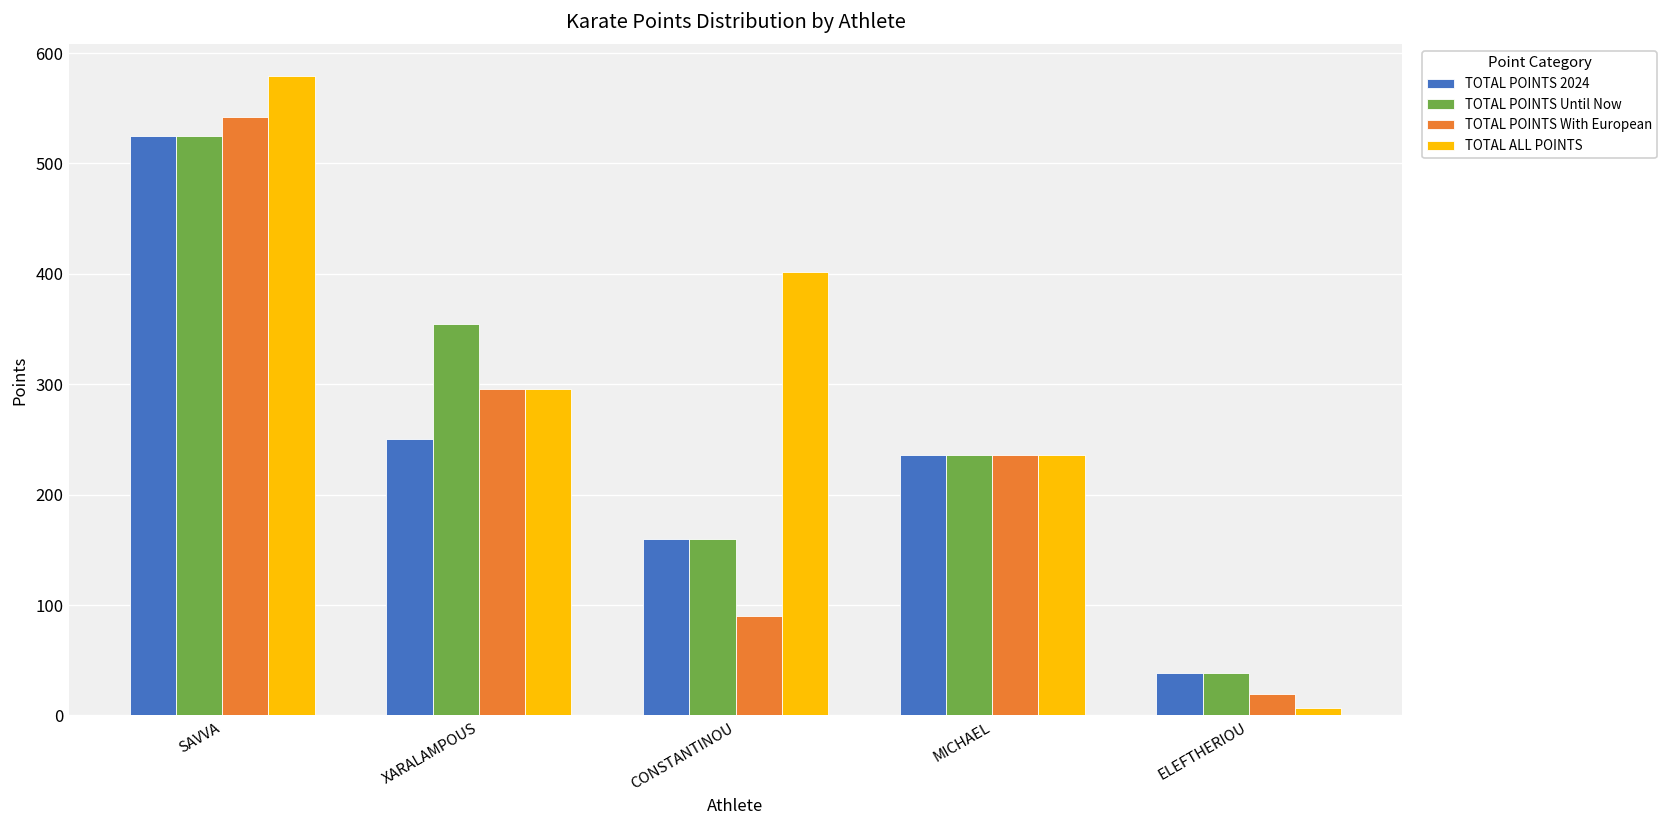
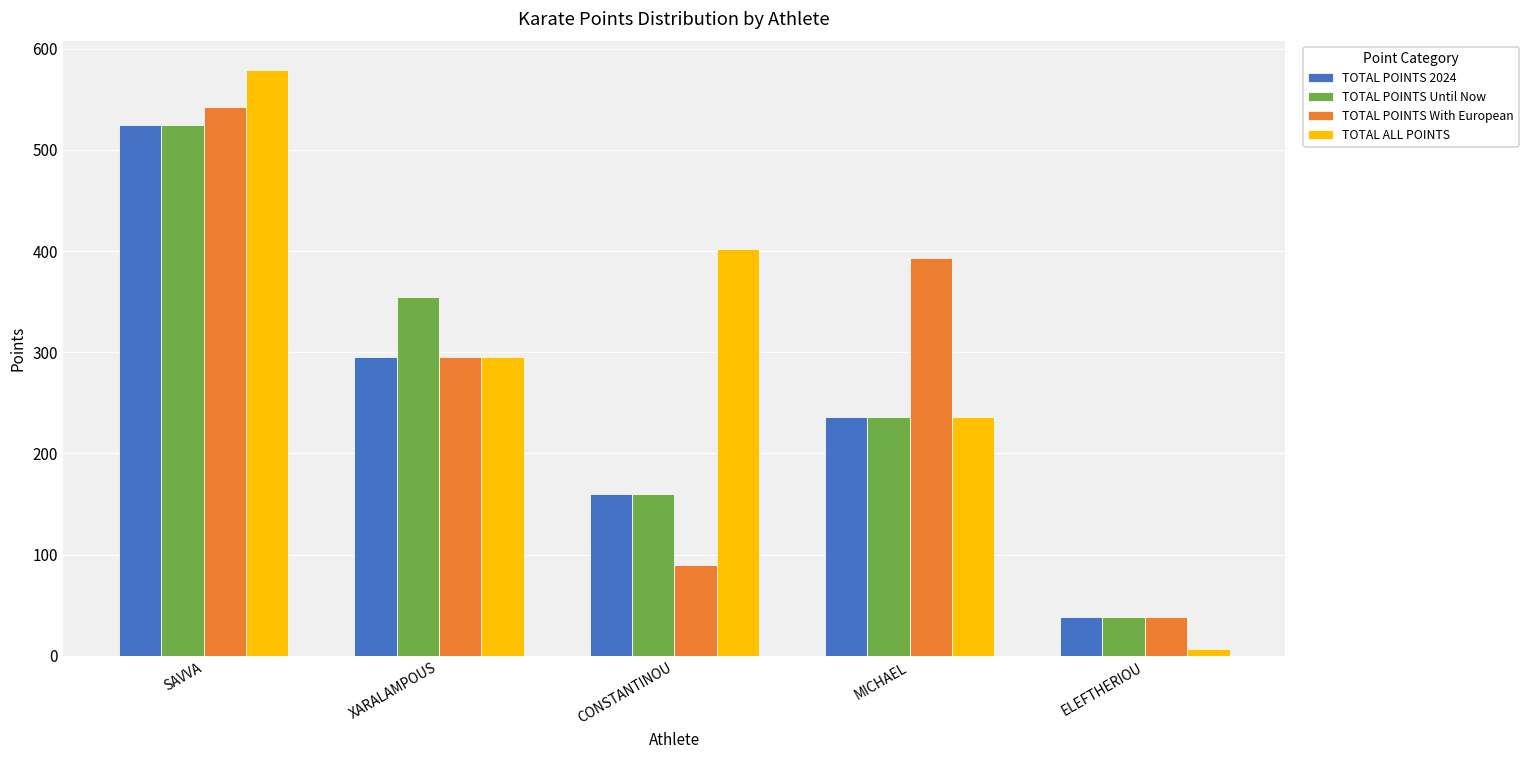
TOTAL POINTS 2024, XARALAMPOUS: 250 -> 300
TOTAL POINTS With European, MICHAEL: 240 -> 390
TOTAL POINTS With European, ELEFTHERIOU: 20 -> 40
